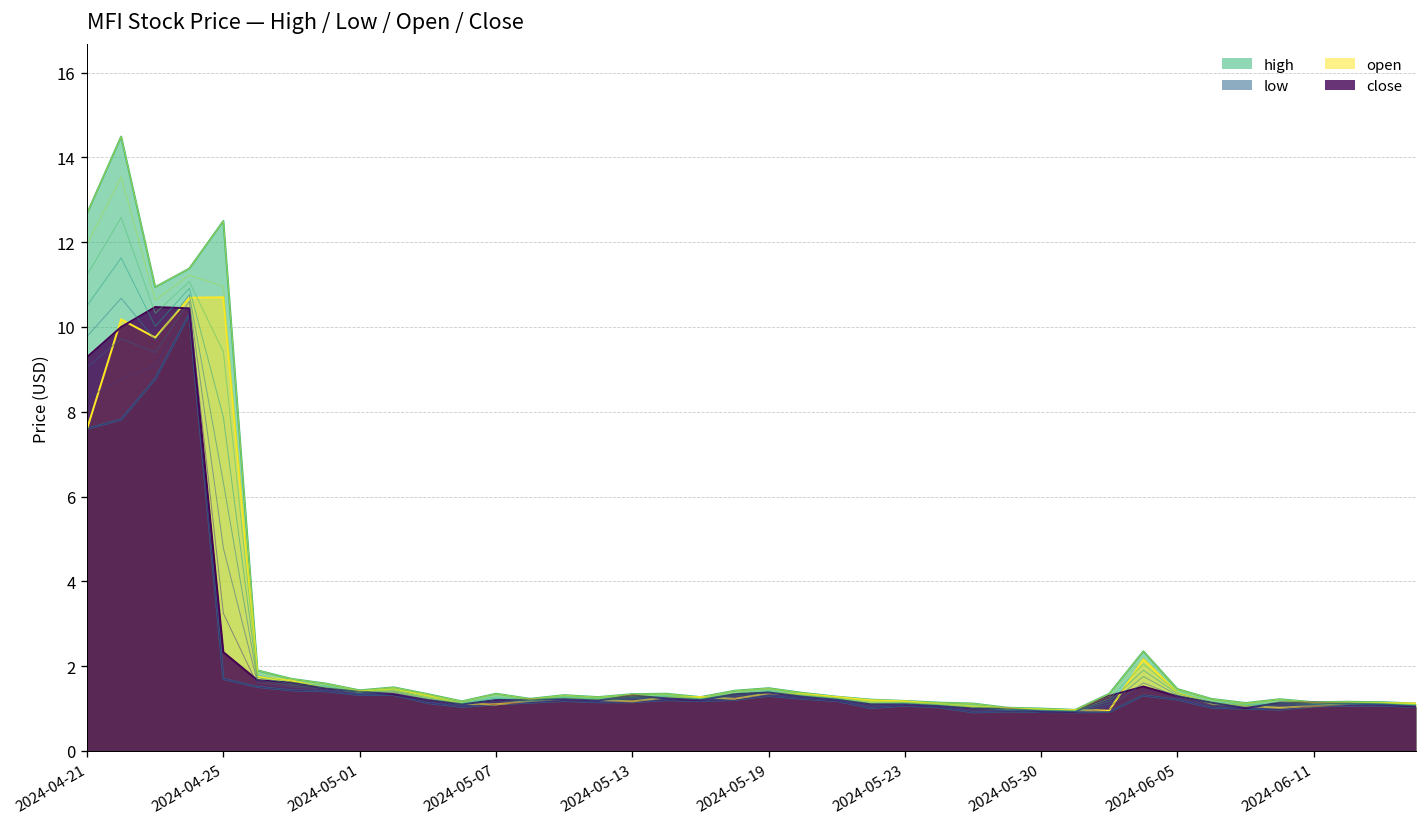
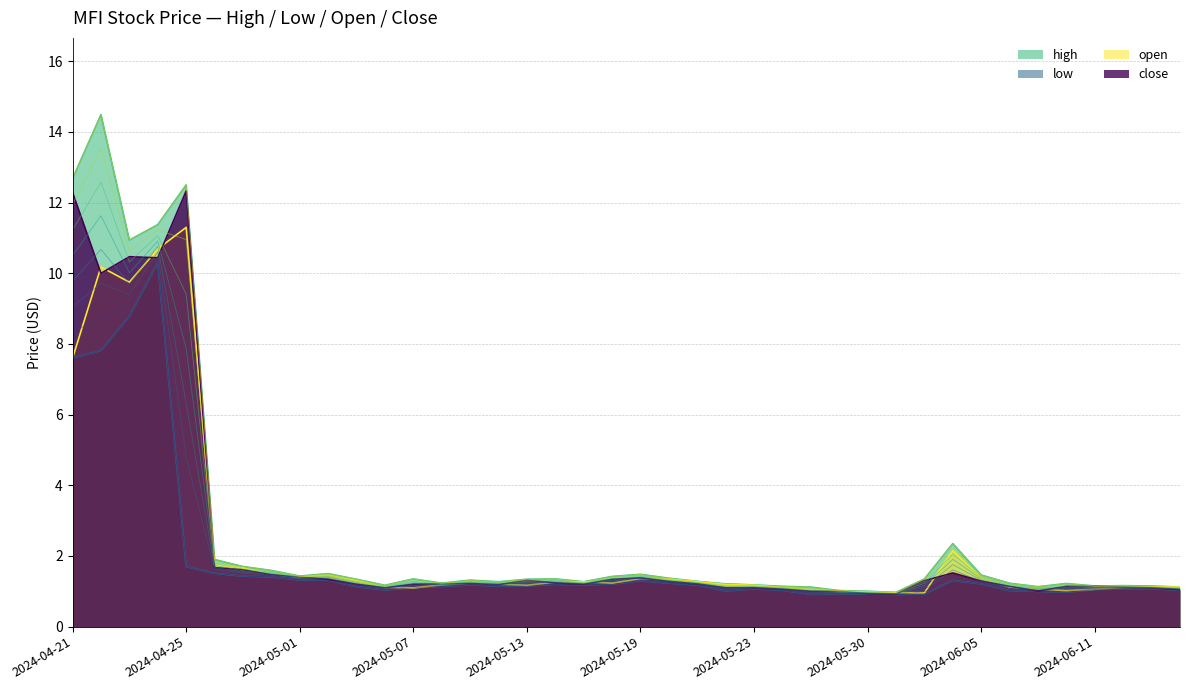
close, 2024-04-21: 9.3 -> 12.3
open, 2024-04-25: 10.7 -> 11.3
close, 2024-04-25: 2.3 -> 12.3
